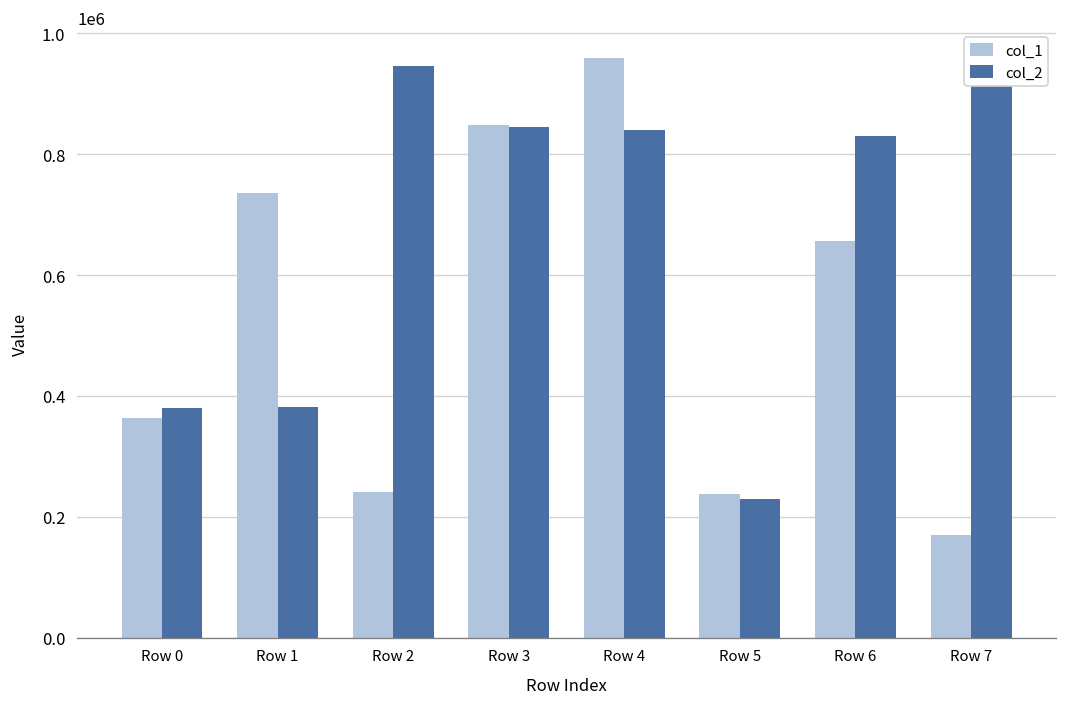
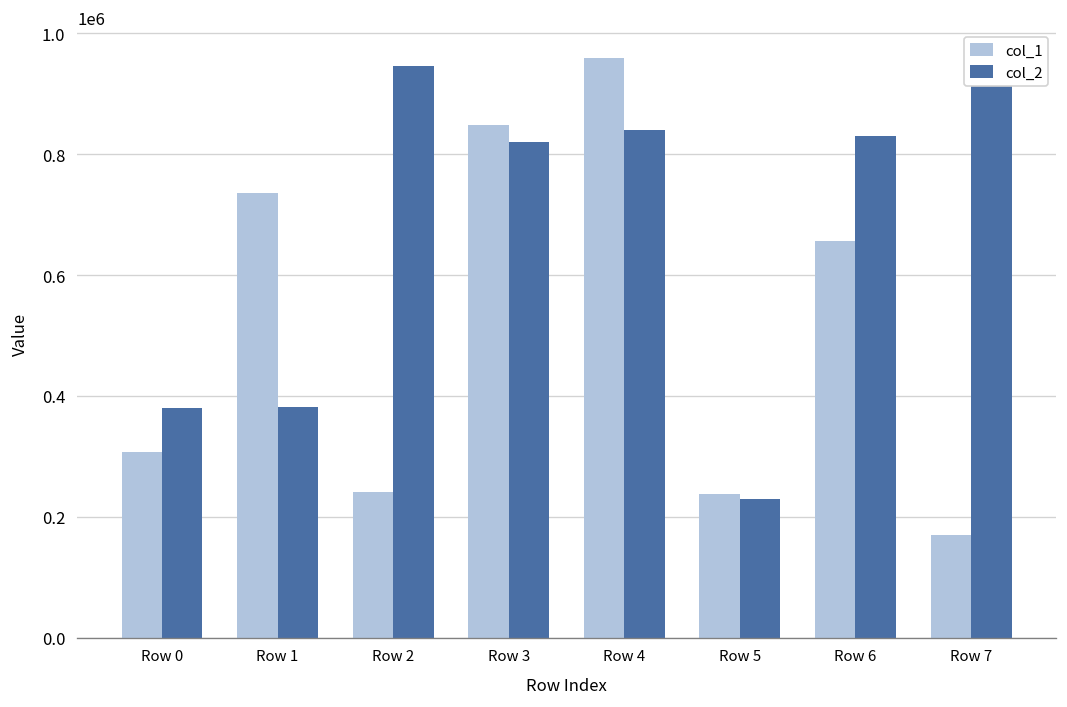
col_1, Row 0: 360000 -> 310000
col_2, Row 3: 850000 -> 820000
